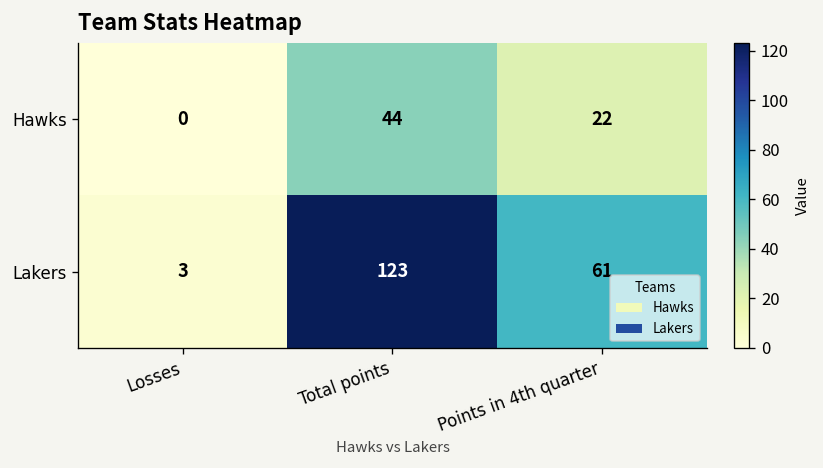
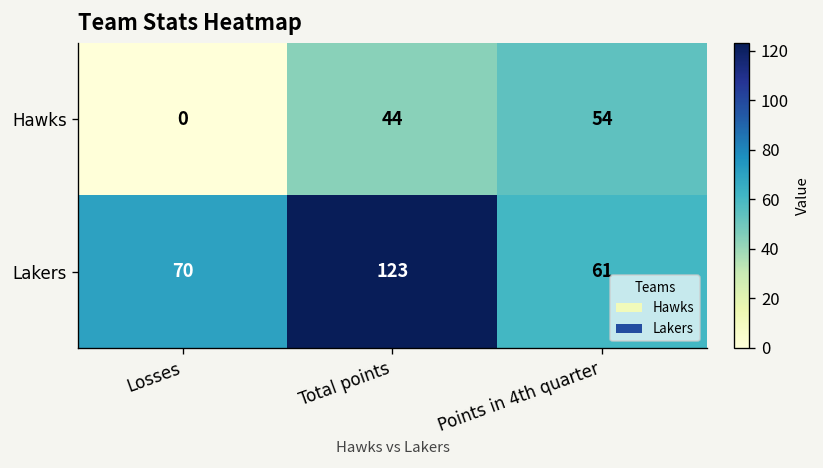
Hawks, Points in 4th quarter: 22 -> 54
Lakers, Losses: 3 -> 70
